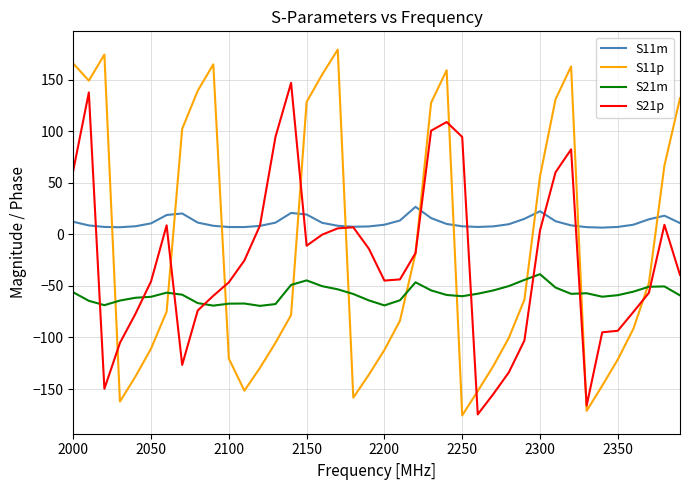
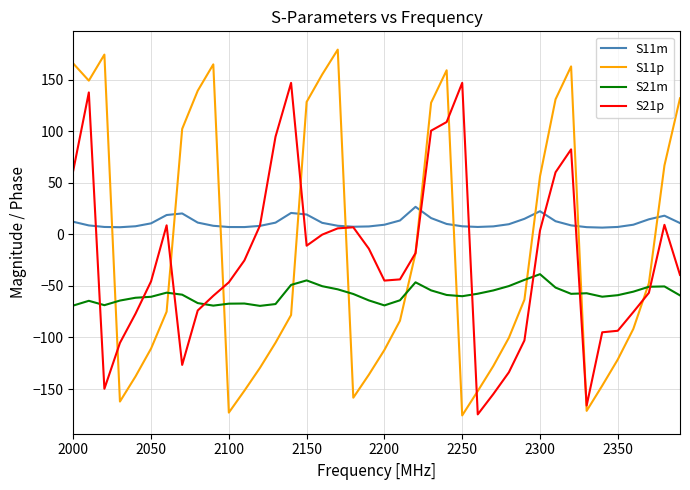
S21m, 2000: -56 -> -69
S11p, 2100: -120 -> -173
S21p, 2250: 94 -> 147
